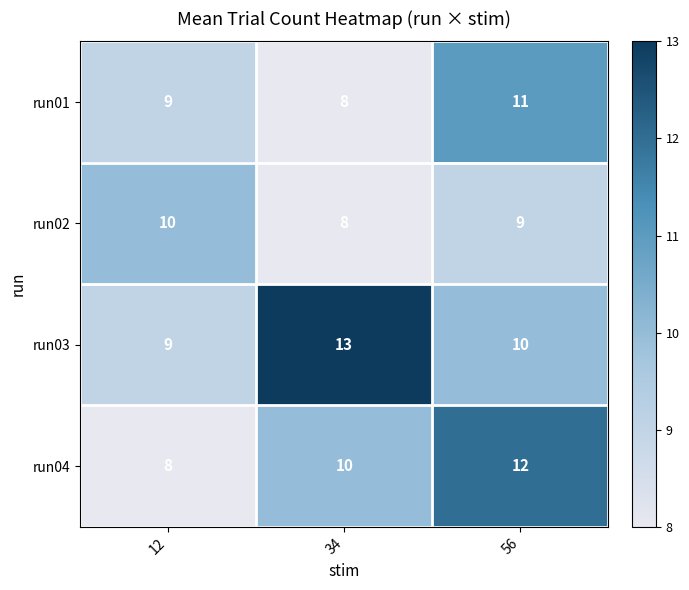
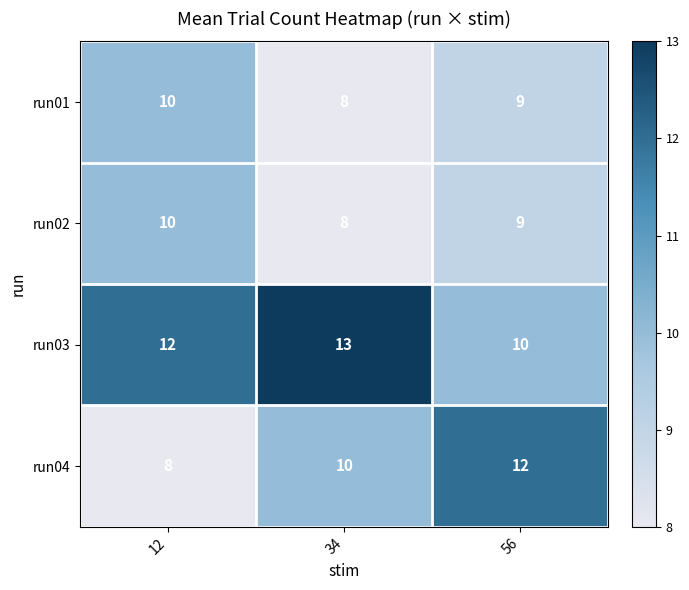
run01, 12: 9 -> 10
run01, 56: 11 -> 9
run03, 12: 9 -> 12
